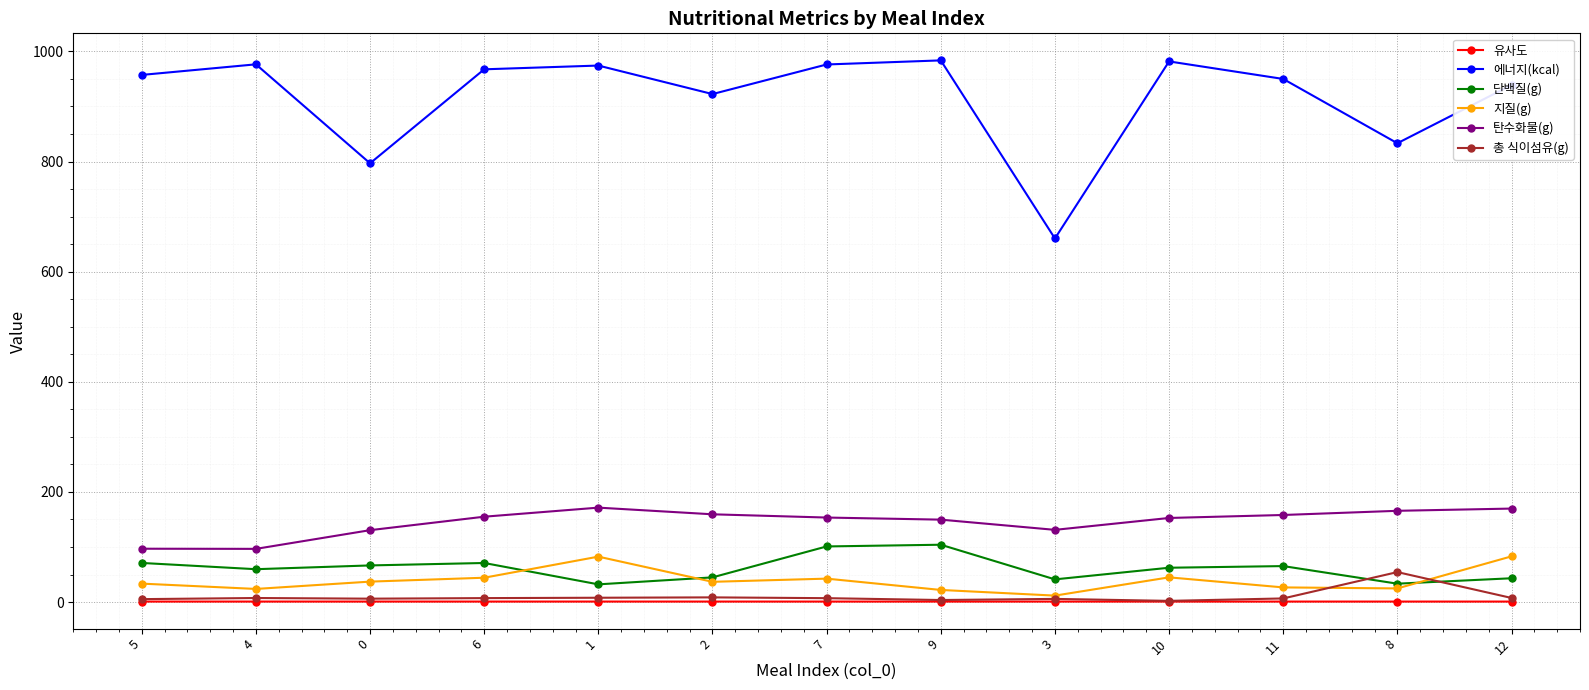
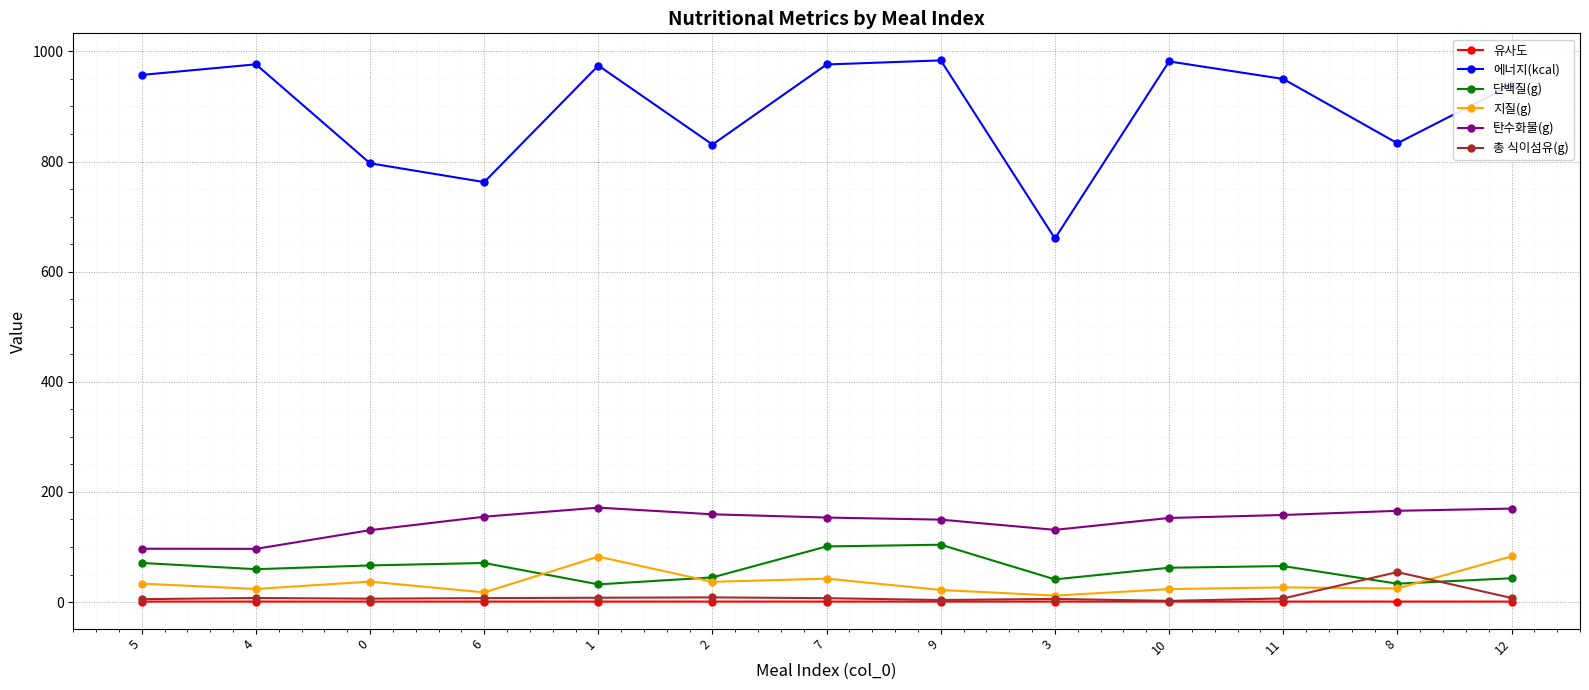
에너지(kcal), 6: 970 -> 760
지질(g), 6: 40 -> 20
에너지(kcal), 2: 920 -> 830
지질(g), 10: 40 -> 20
